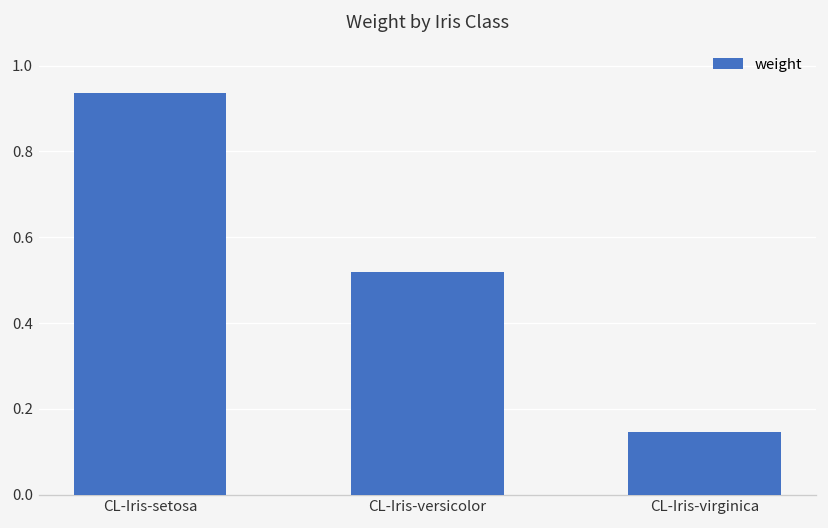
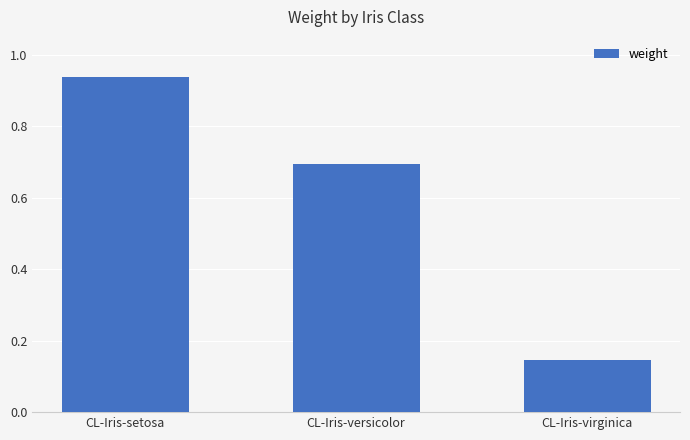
CL-Iris-versicolor: 0.52 -> 0.69
